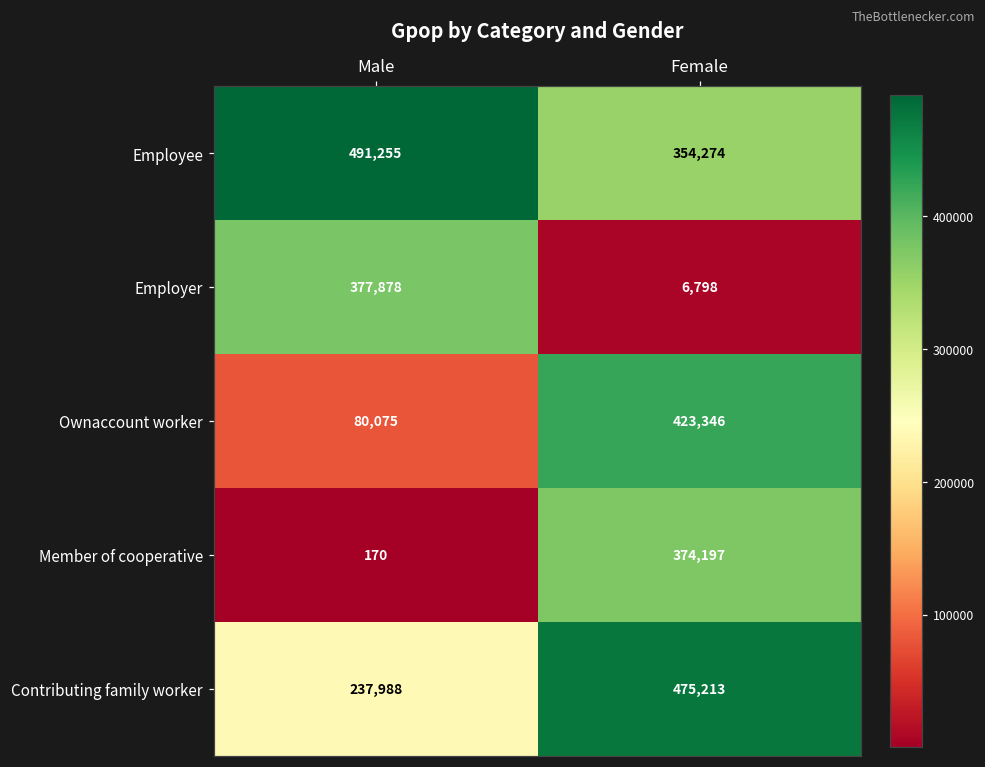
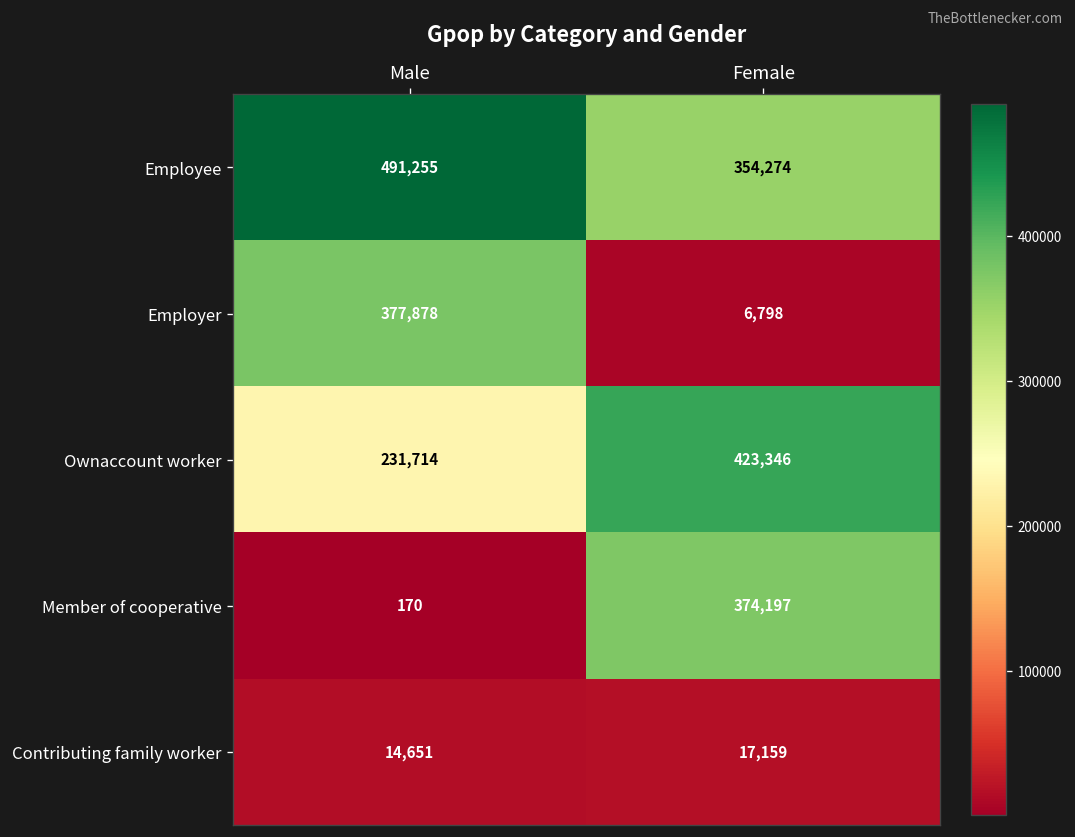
Ownaccount worker, Male: 80,075 -> 231,714
Contributing family worker, Male: 237,988 -> 14,651
Contributing family worker, Female: 475,213 -> 17,159
